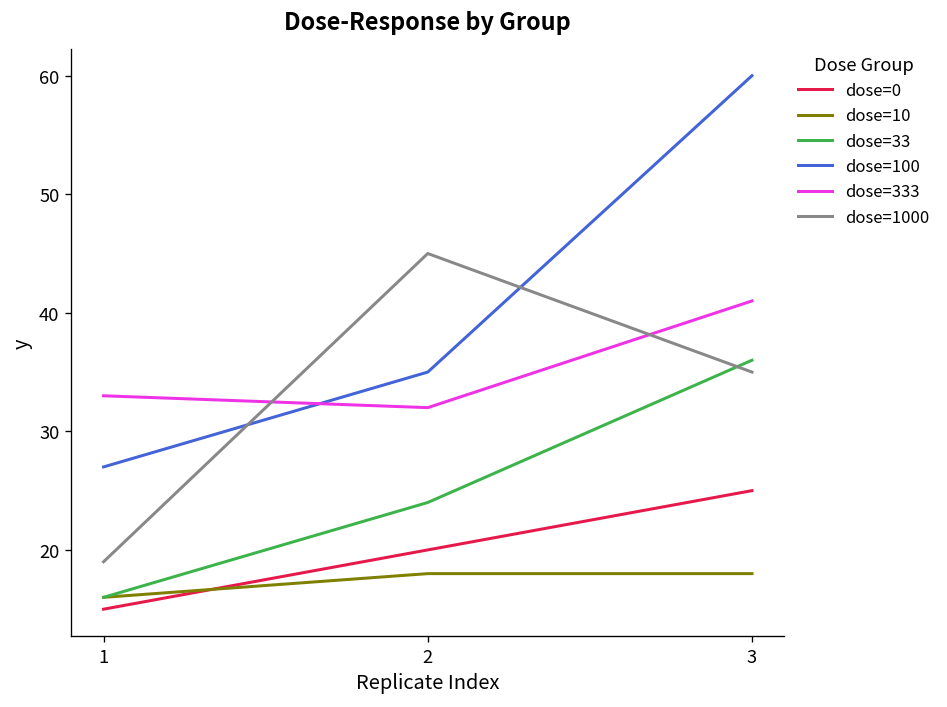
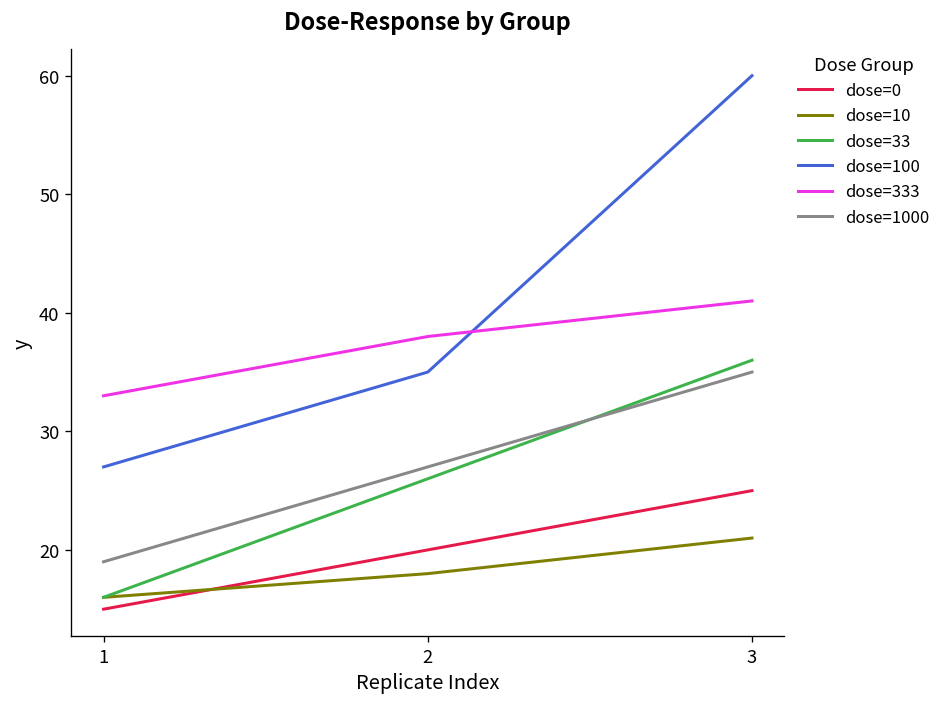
dose=33, 2: 24 -> 26
dose=333, 2: 32 -> 38
dose=1000, 2: 45 -> 27
dose=10, 3: 18 -> 21
